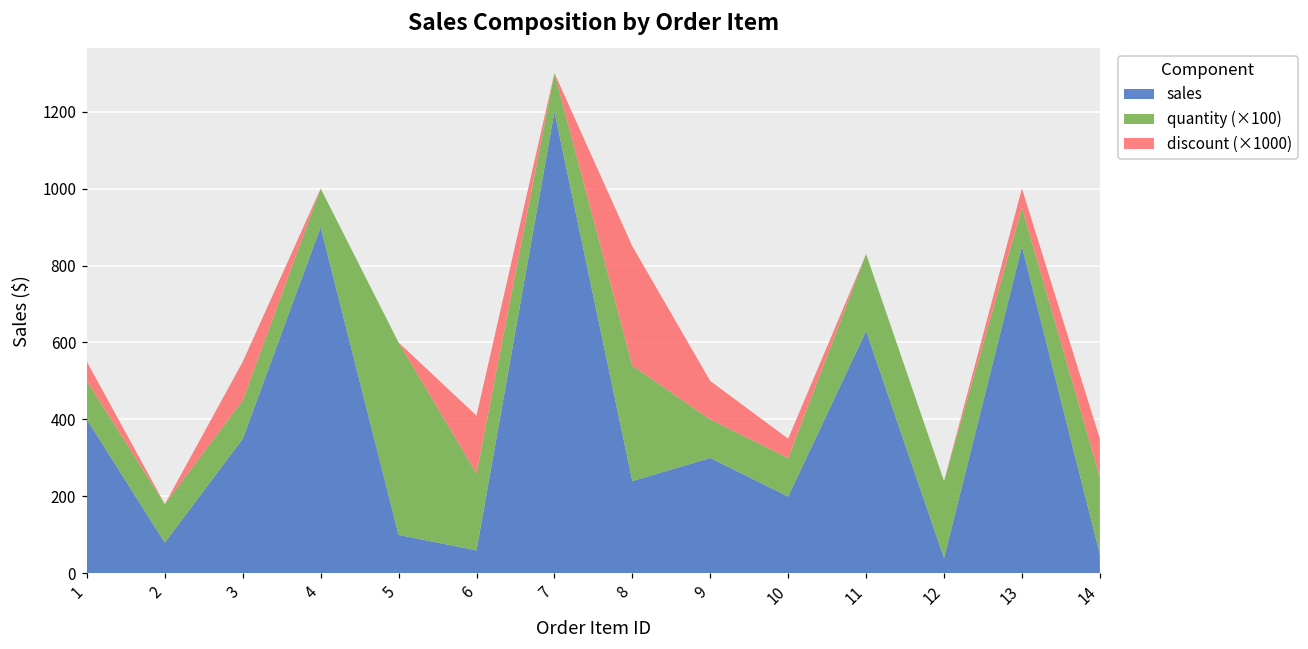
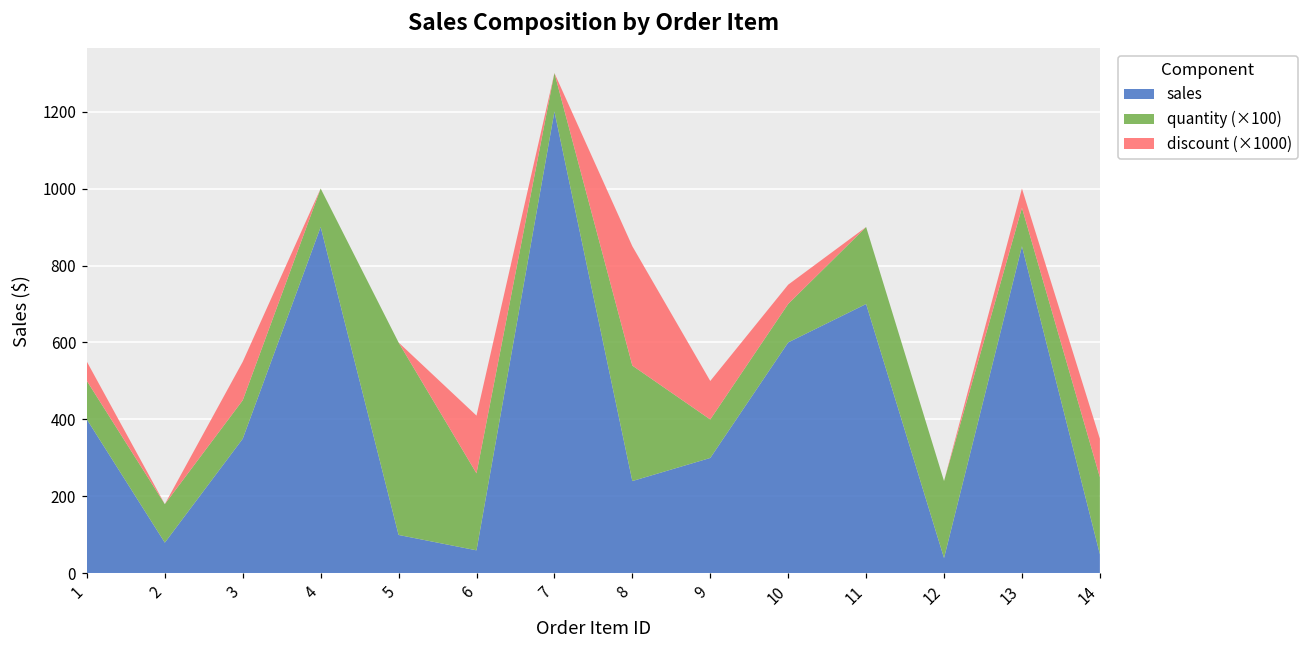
sales, 10: 200 -> 600
sales, 11: 630 -> 700
